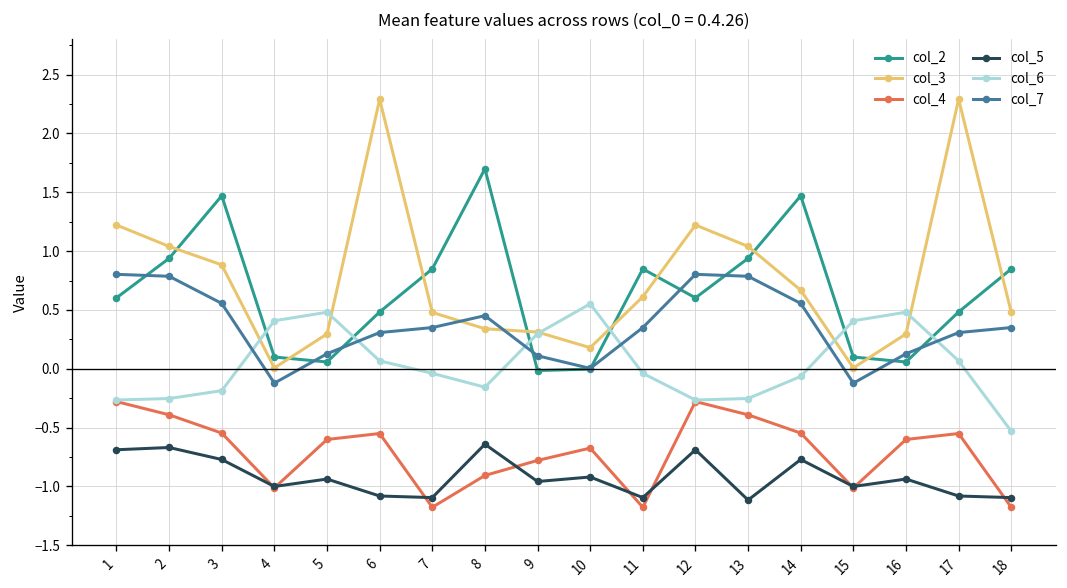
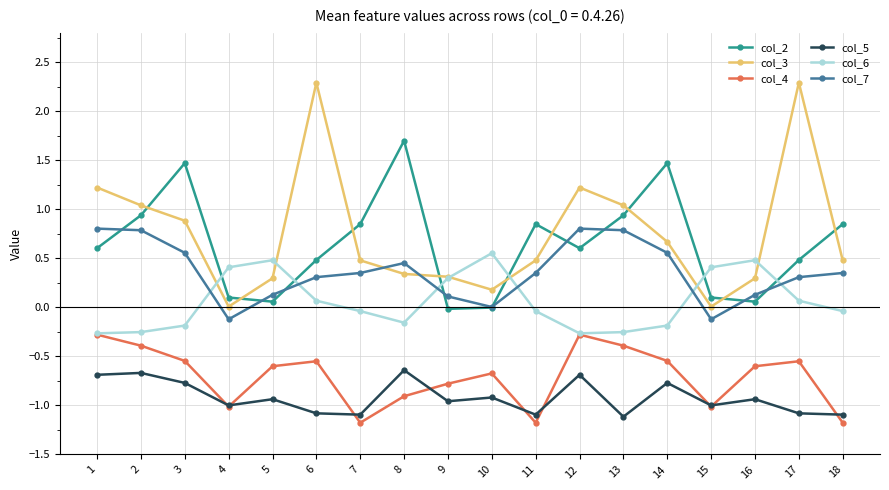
col_3, 11: 0.6 -> 0.5
col_6, 14: -0.1 -> -0.2
col_6, 18: -0.5 -> 0.0
